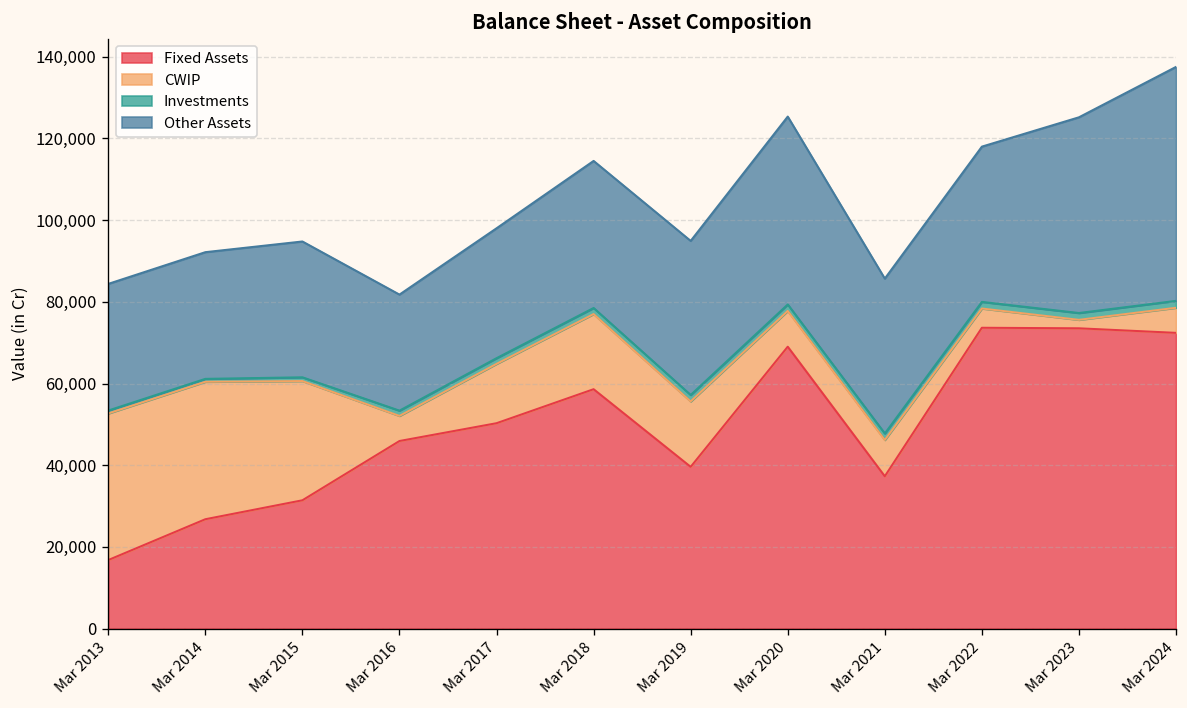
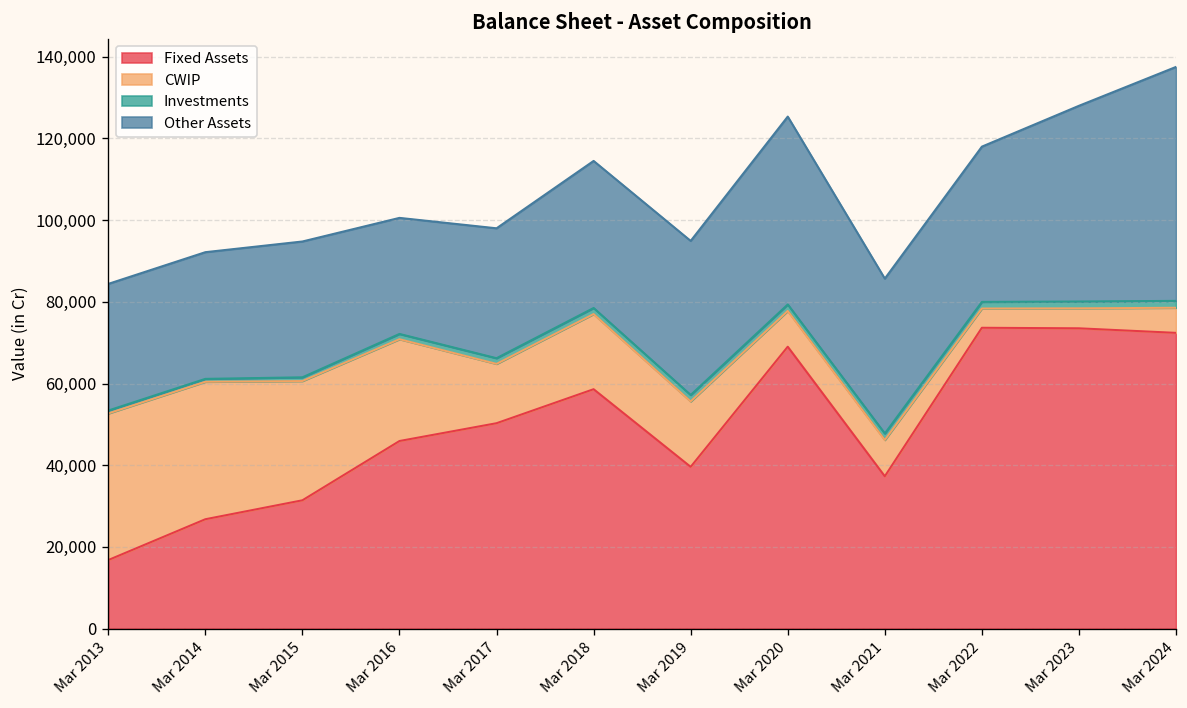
CWIP, Mar 2016: 6,000 -> 25,000
CWIP, Mar 2023: 2,000 -> 5,000
